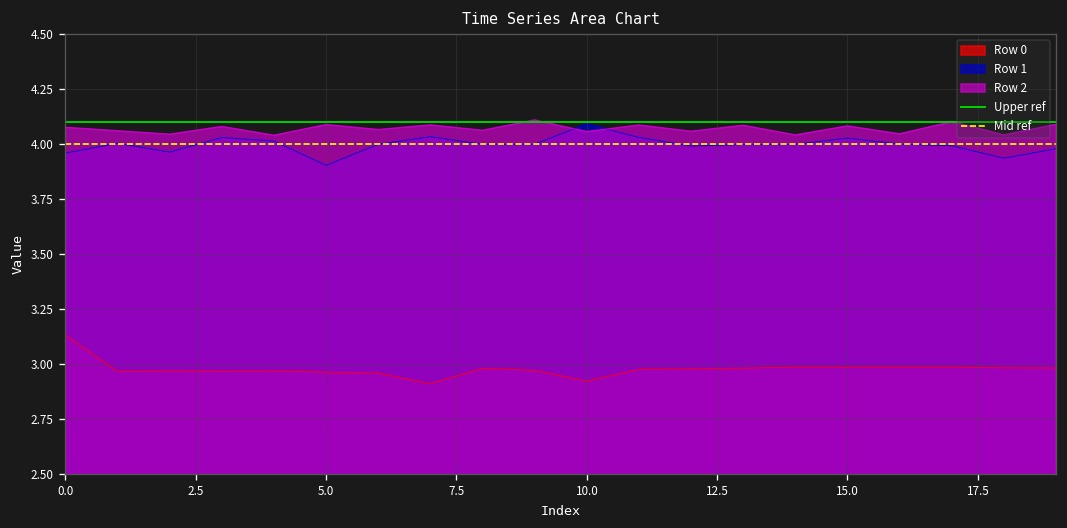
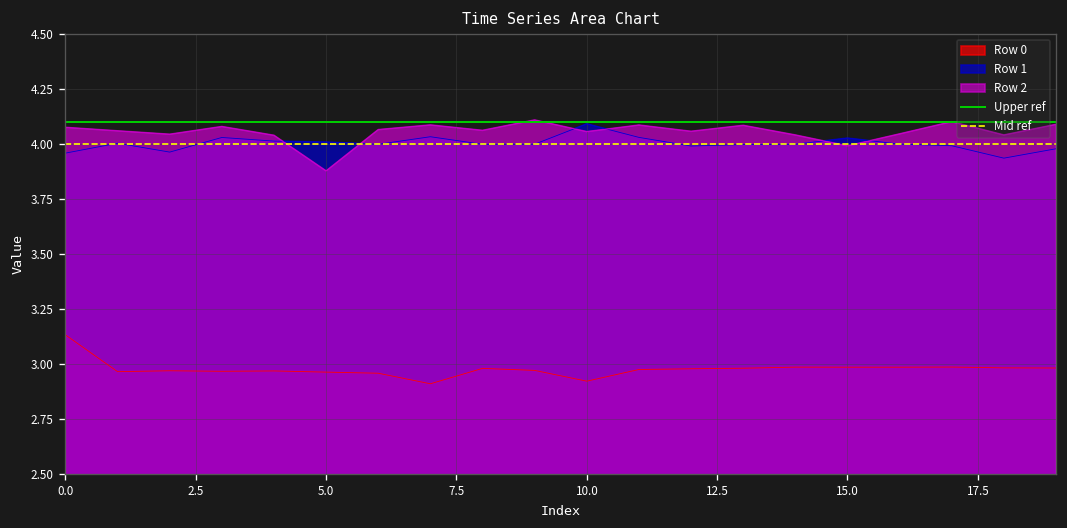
Row 1, 5.0: 3.90 -> 4.01
Row 2, 5.0: 4.09 -> 3.88
Row 2, 15.0: 4.08 -> 3.99
